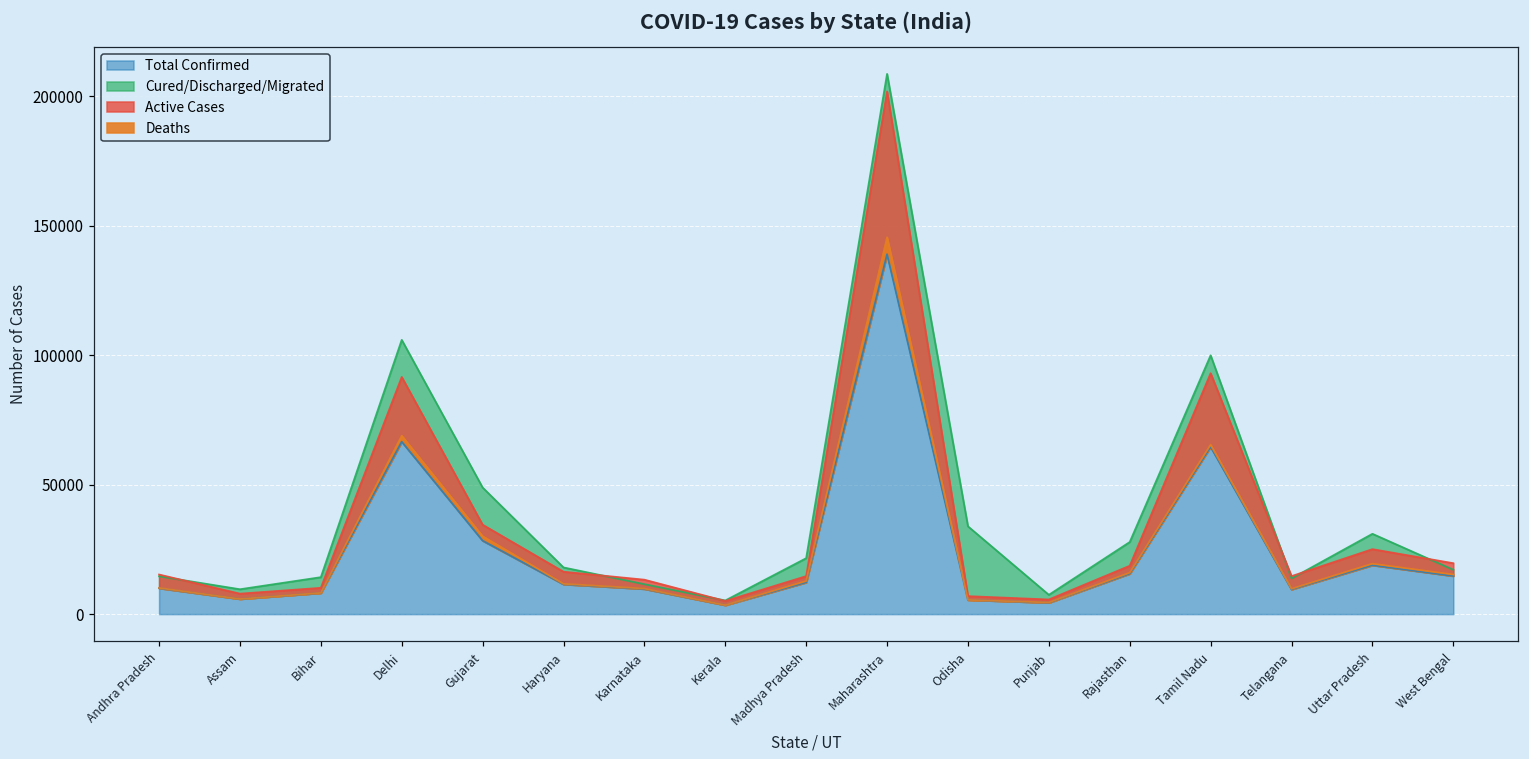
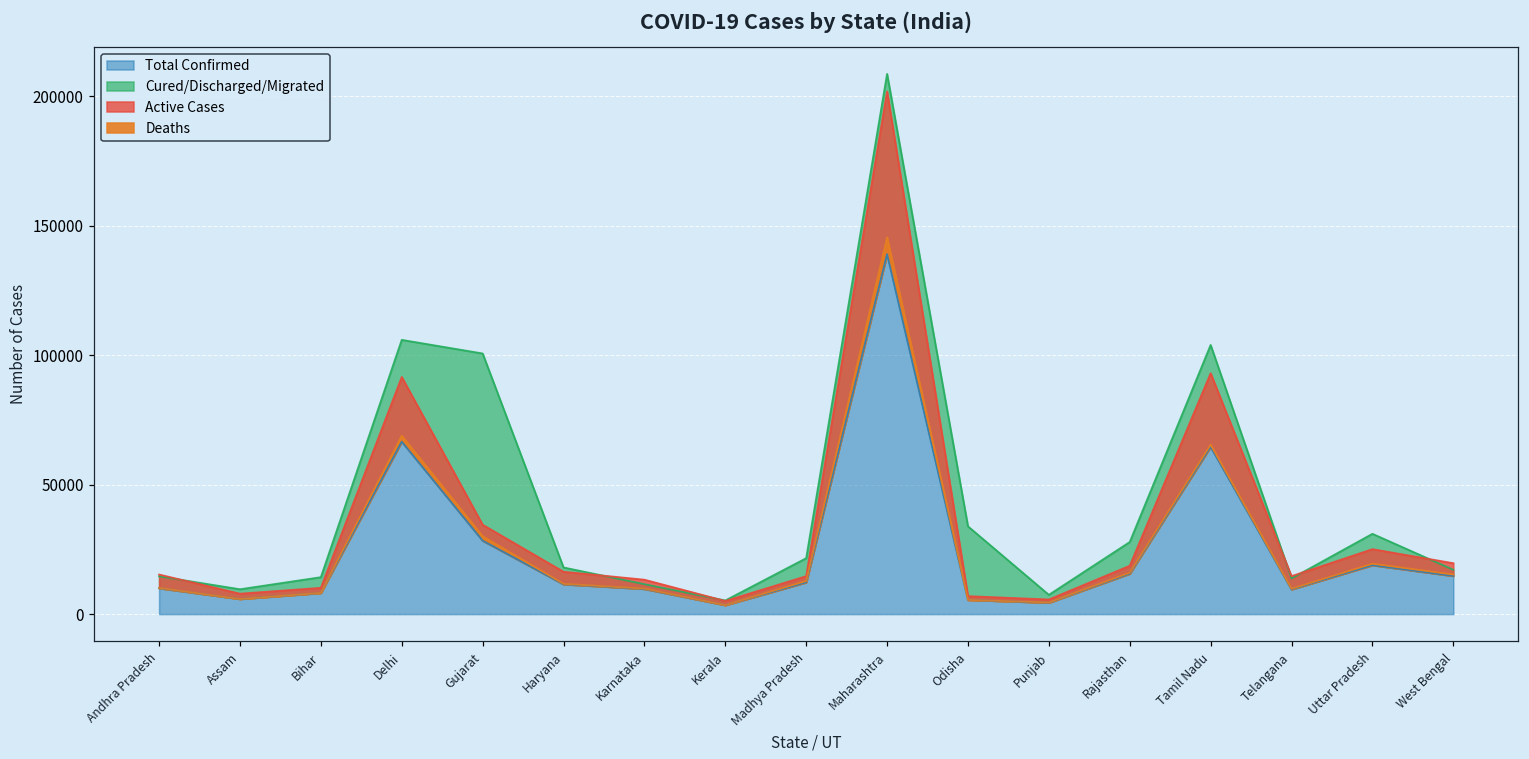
Cured/Discharged/Migrated, Gujarat: 21000 -> 72000
Cured/Discharged/Migrated, Tamil Nadu: 35000 -> 39000
